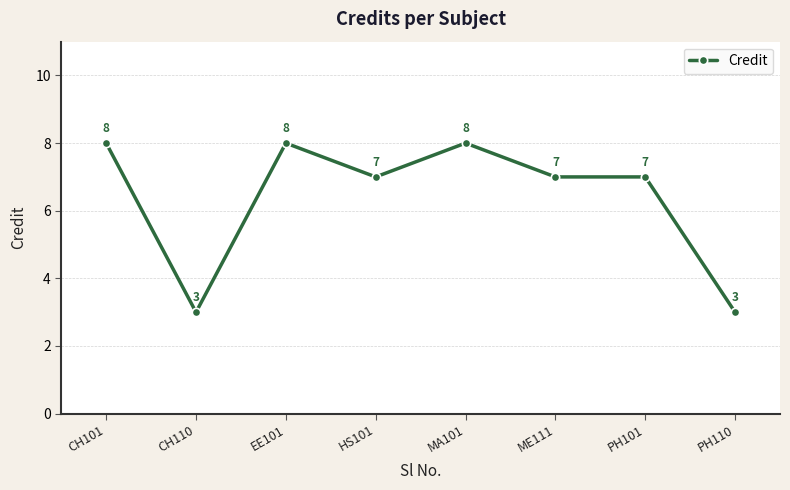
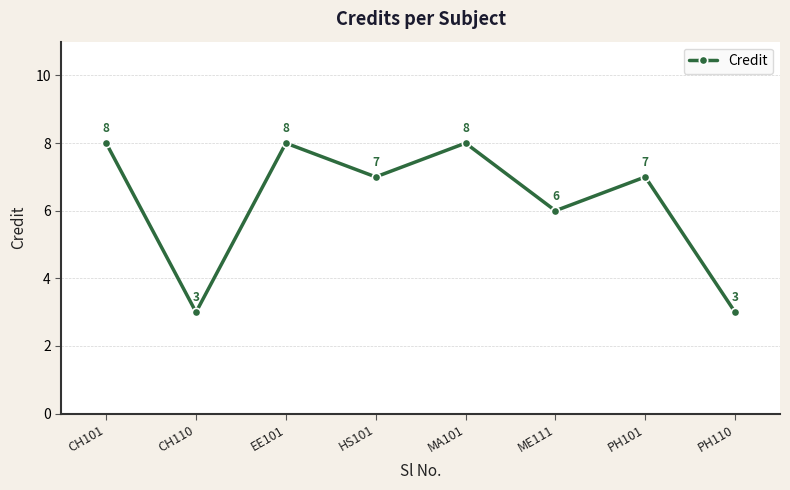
ME111: 7 -> 6
